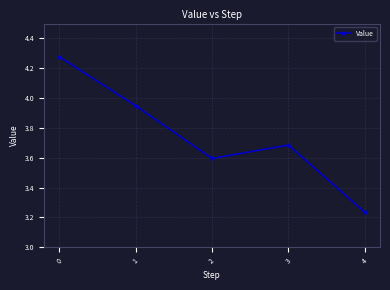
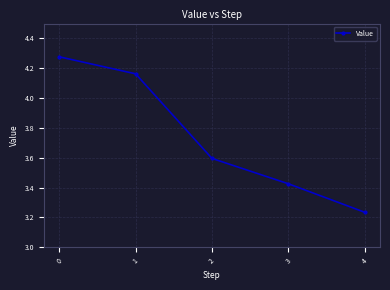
1: 3.95 -> 4.16
3: 3.69 -> 3.43
